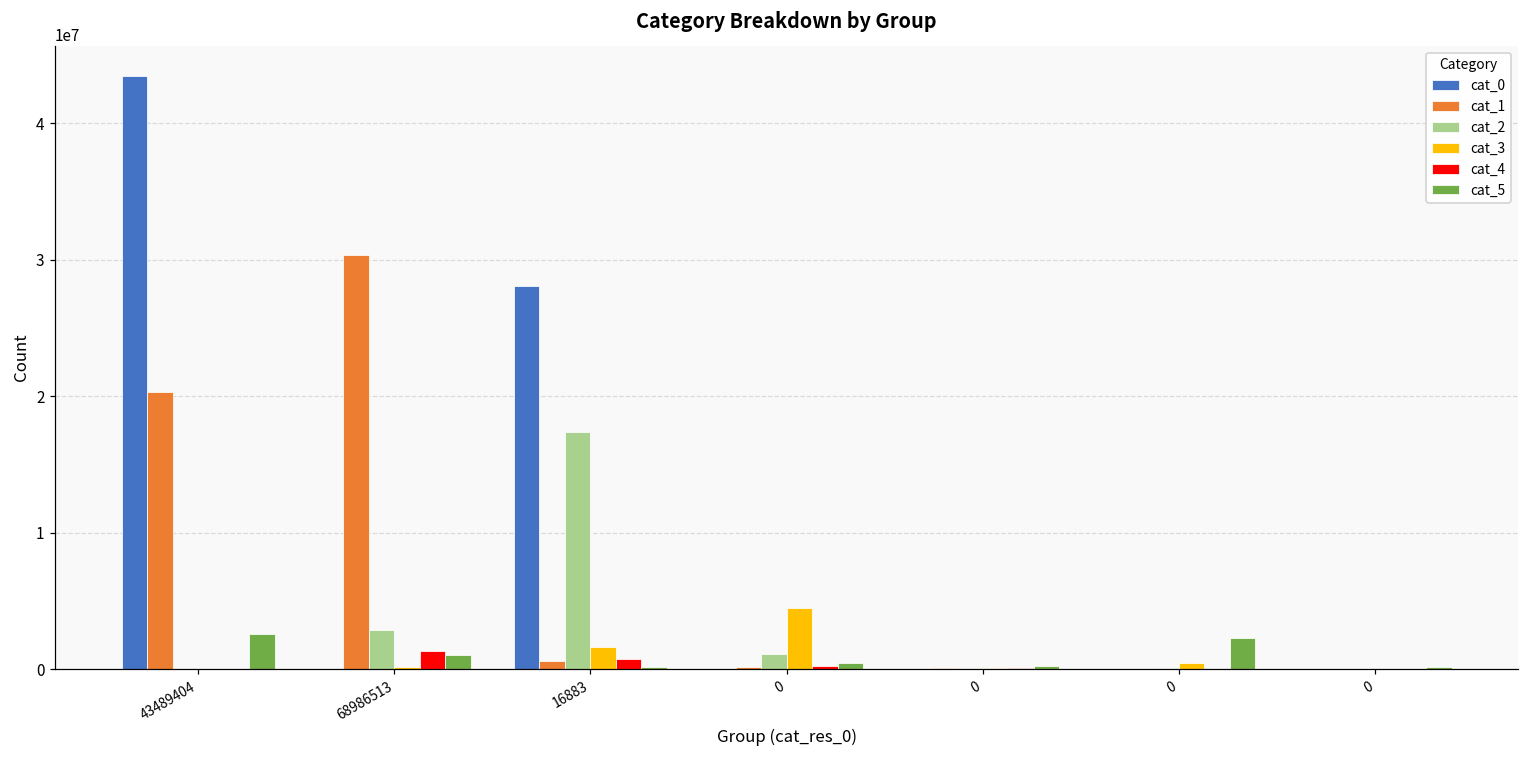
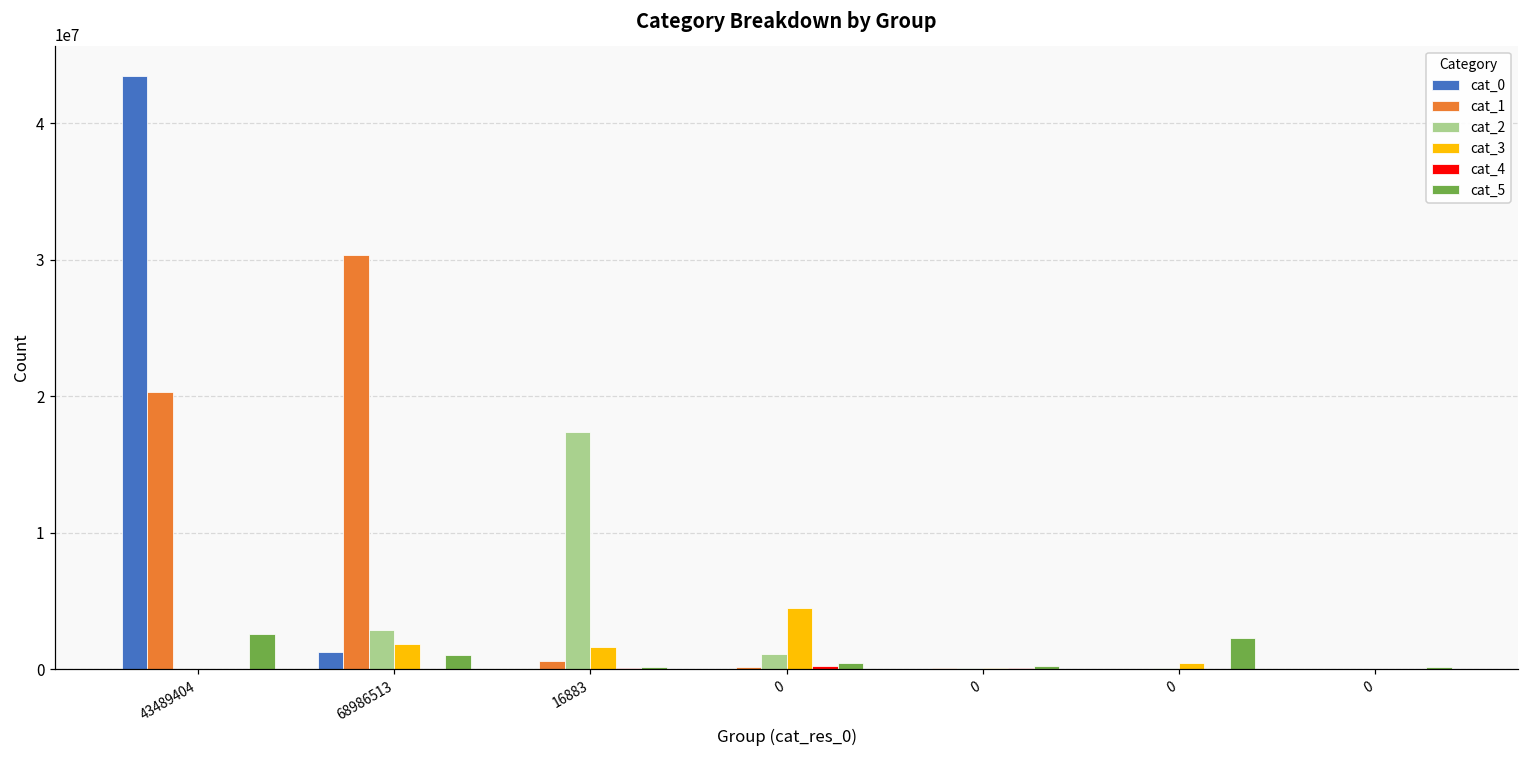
cat_0, 68986513: 0 -> 1200000
cat_3, 68986513: 200000 -> 1900000
cat_4, 68986513: 1300000 -> 0
cat_0, 16883: 28100000 -> 0
cat_4, 16883: 700000 -> 100000
